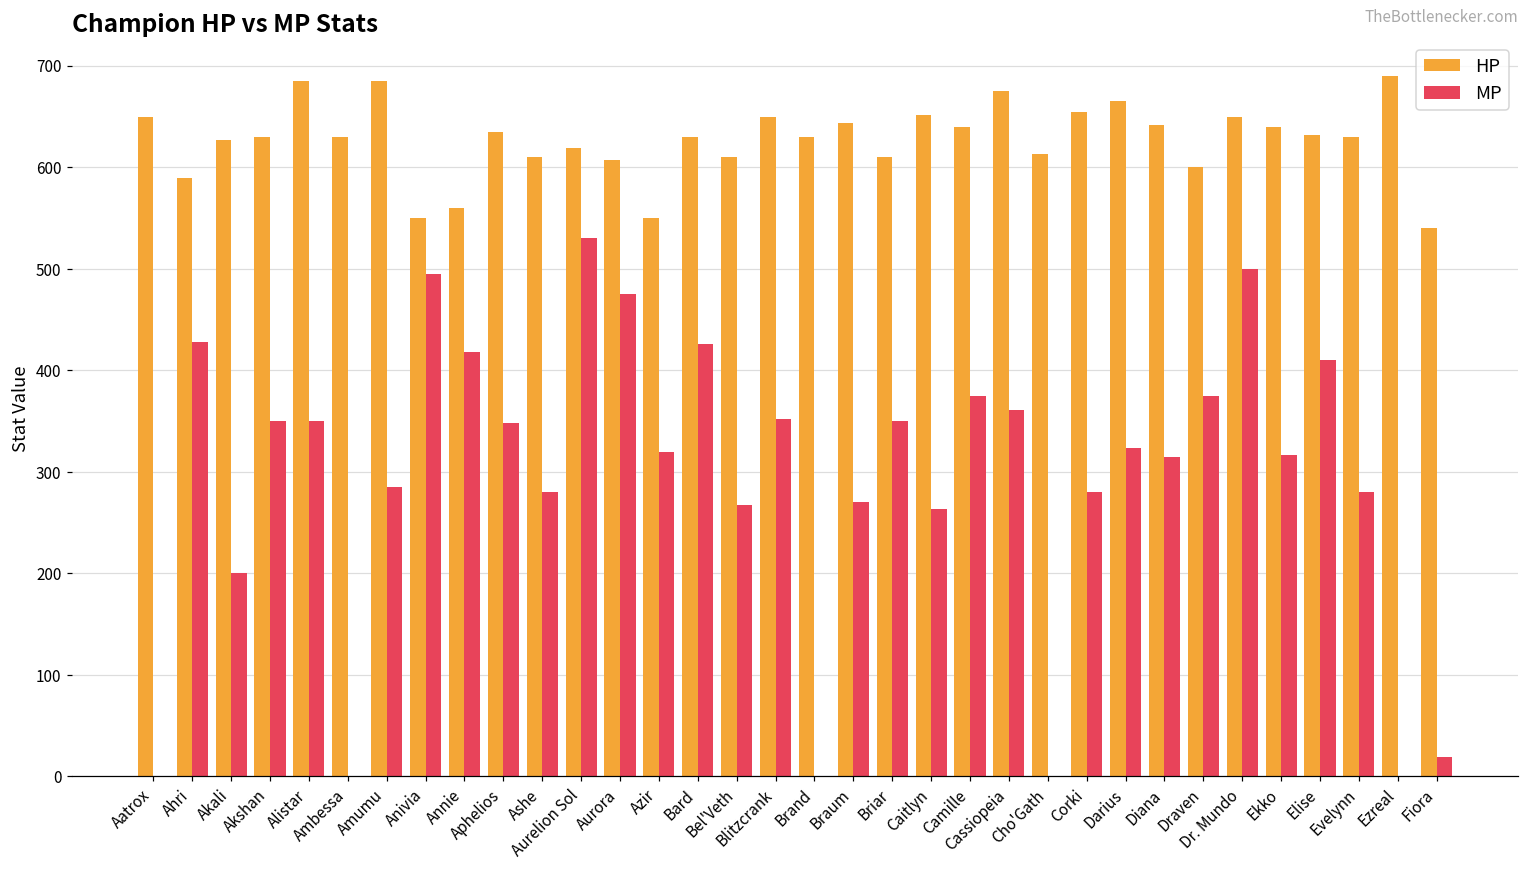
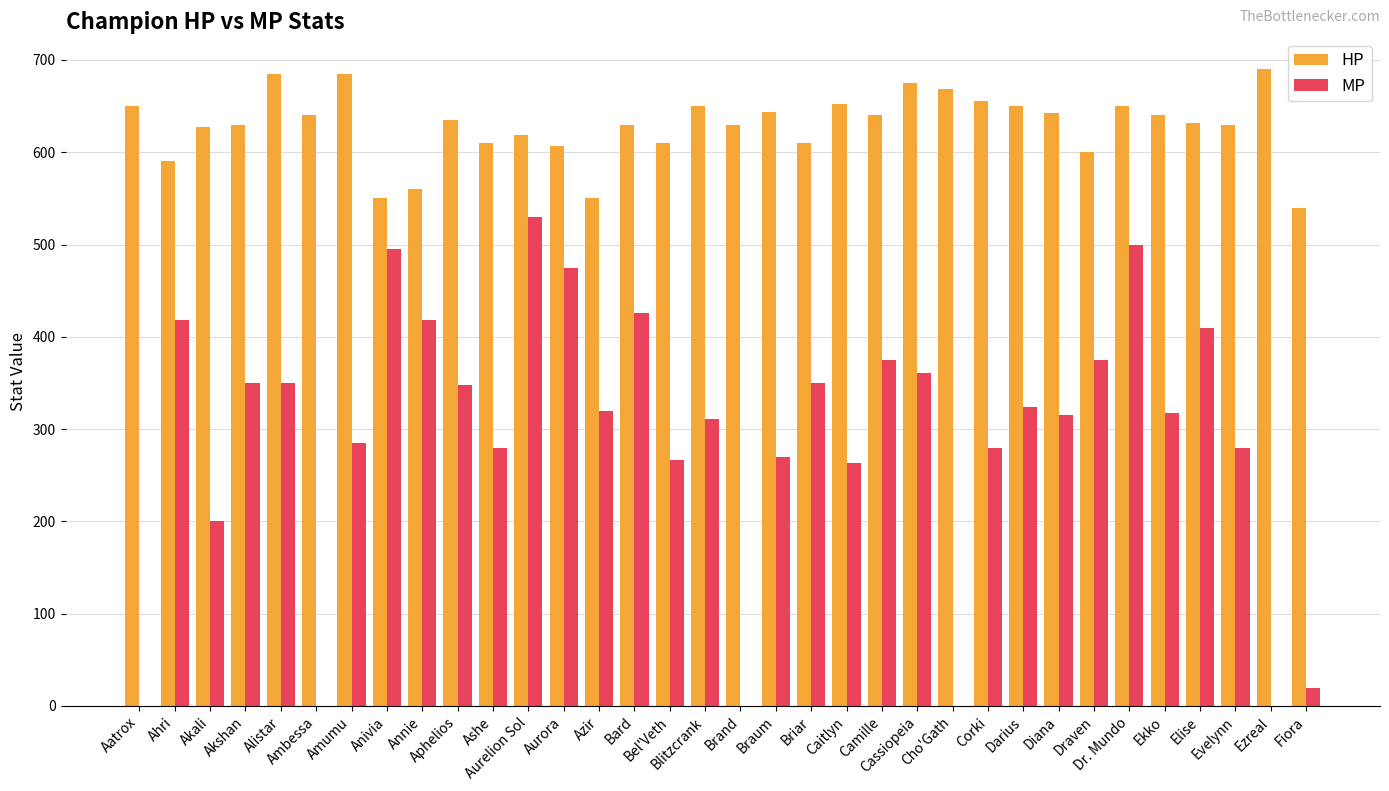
MP, Ahri: 430 -> 420
HP, Ambessa: 630 -> 640
MP, Blitzcrank: 350 -> 310
HP, Cho'Gath: 610 -> 670
HP, Darius: 670 -> 650
